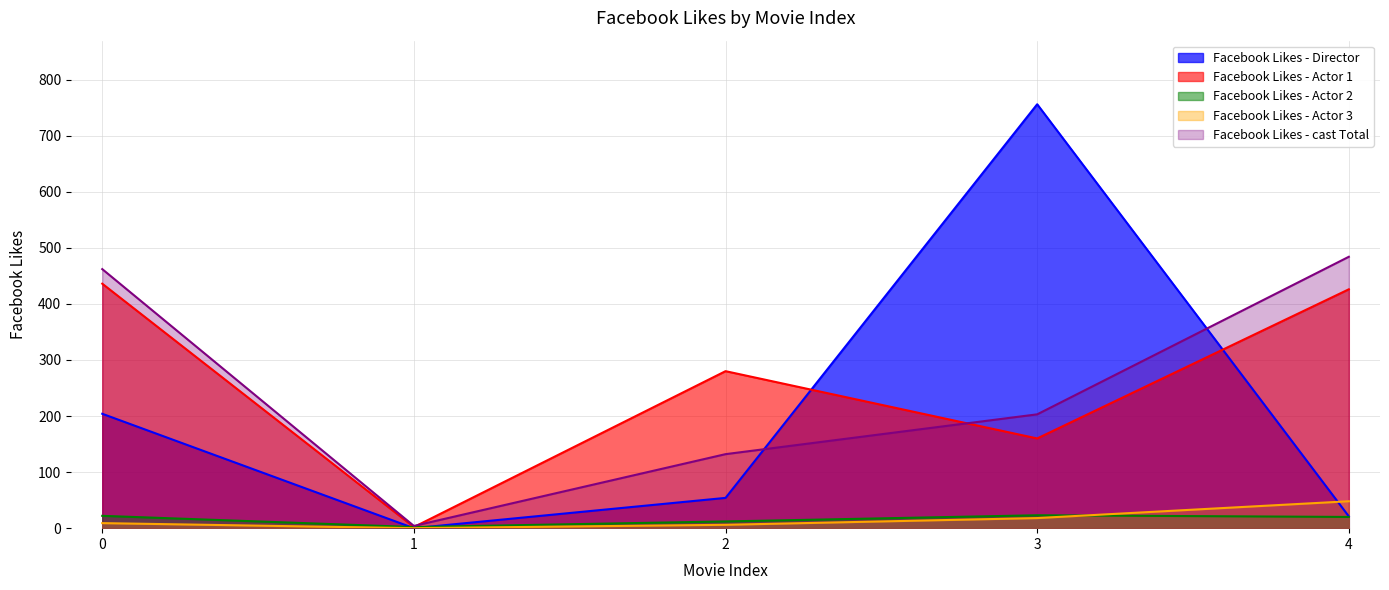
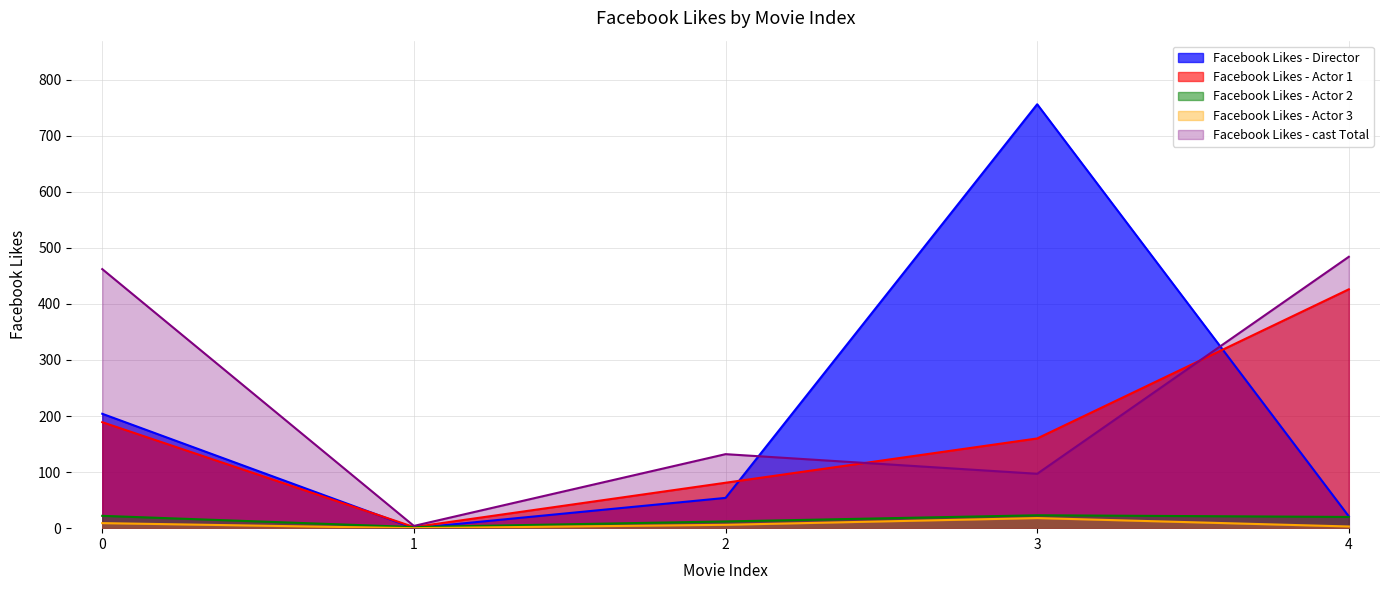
Facebook Likes - Actor 1, 0: 440 -> 190
Facebook Likes - Actor 1, 2: 280 -> 80
Facebook Likes - cast Total, 3: 200 -> 100
Facebook Likes - Actor 3, 4: 50 -> 0
